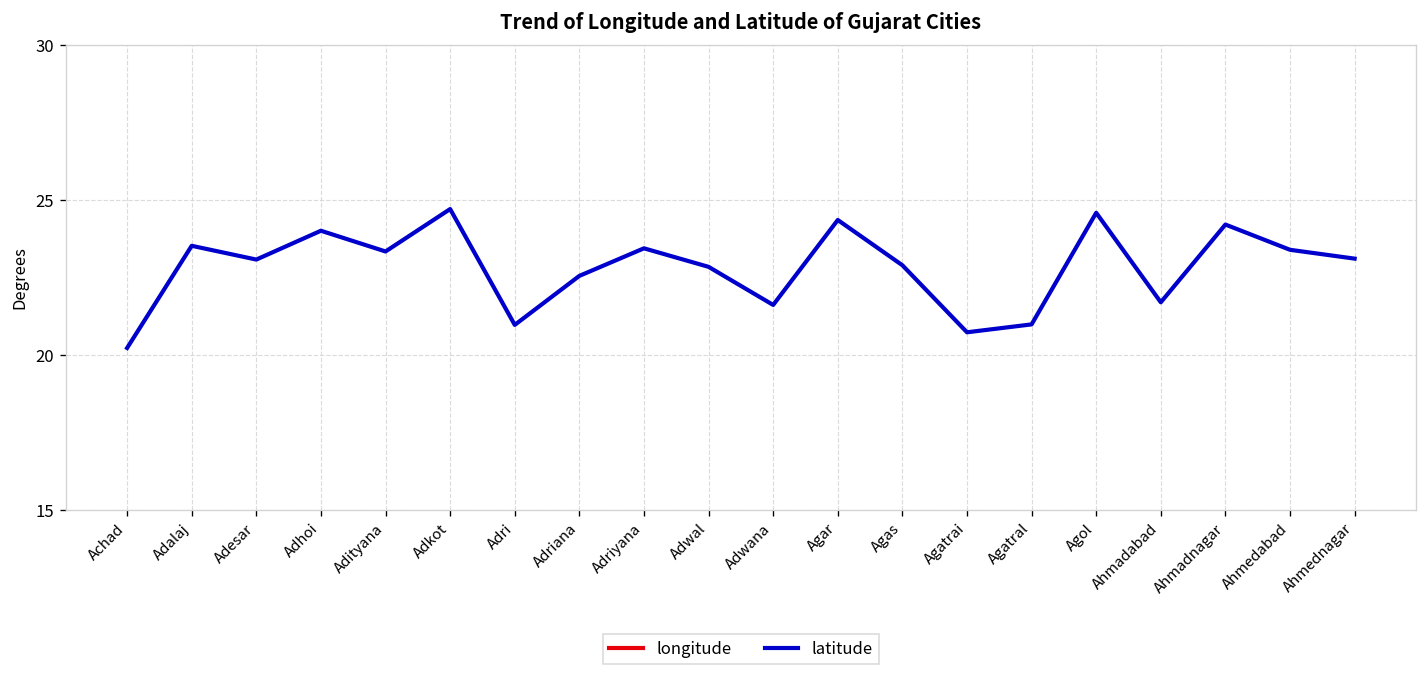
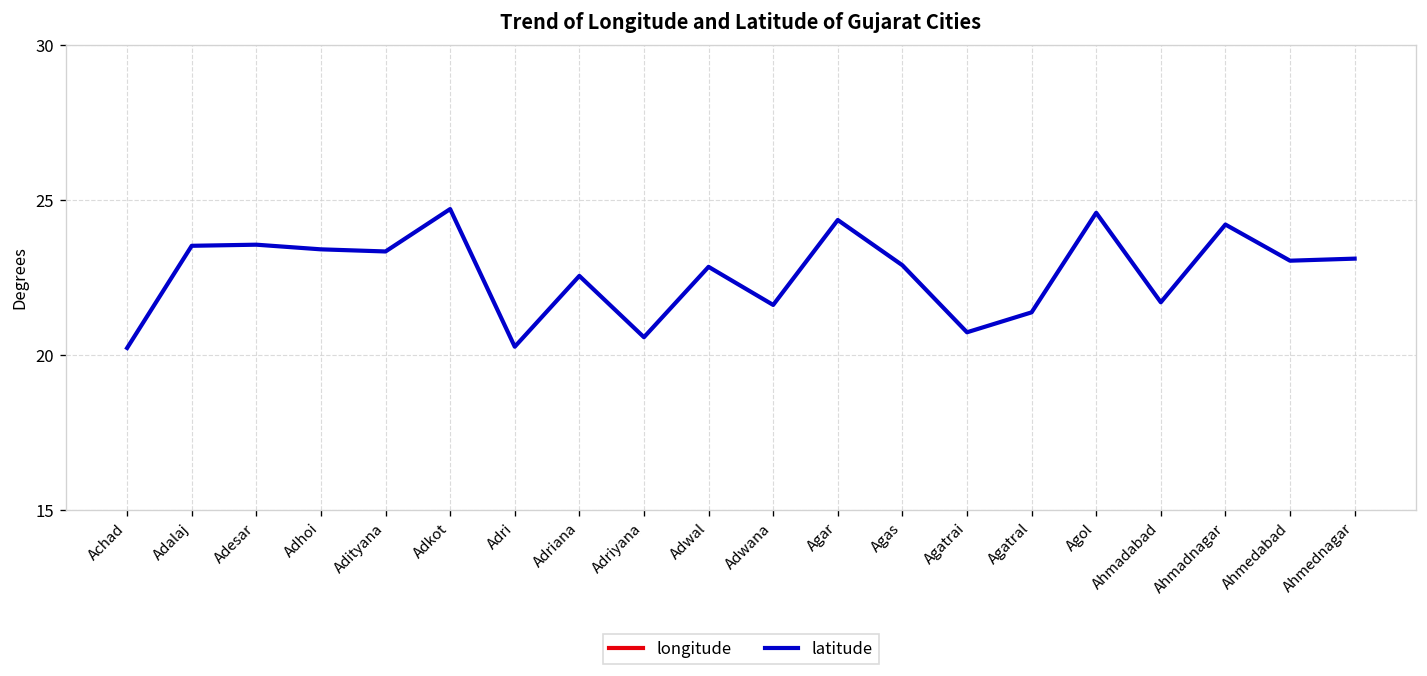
latitude, Adesar: 23.1 -> 23.6
latitude, Adhoi: 24.0 -> 23.4
latitude, Adri: 21.0 -> 20.3
latitude, Adriyana: 23.4 -> 20.6
latitude, Agatral: 21.0 -> 21.4
latitude, Ahmedabad: 23.4 -> 23.0
